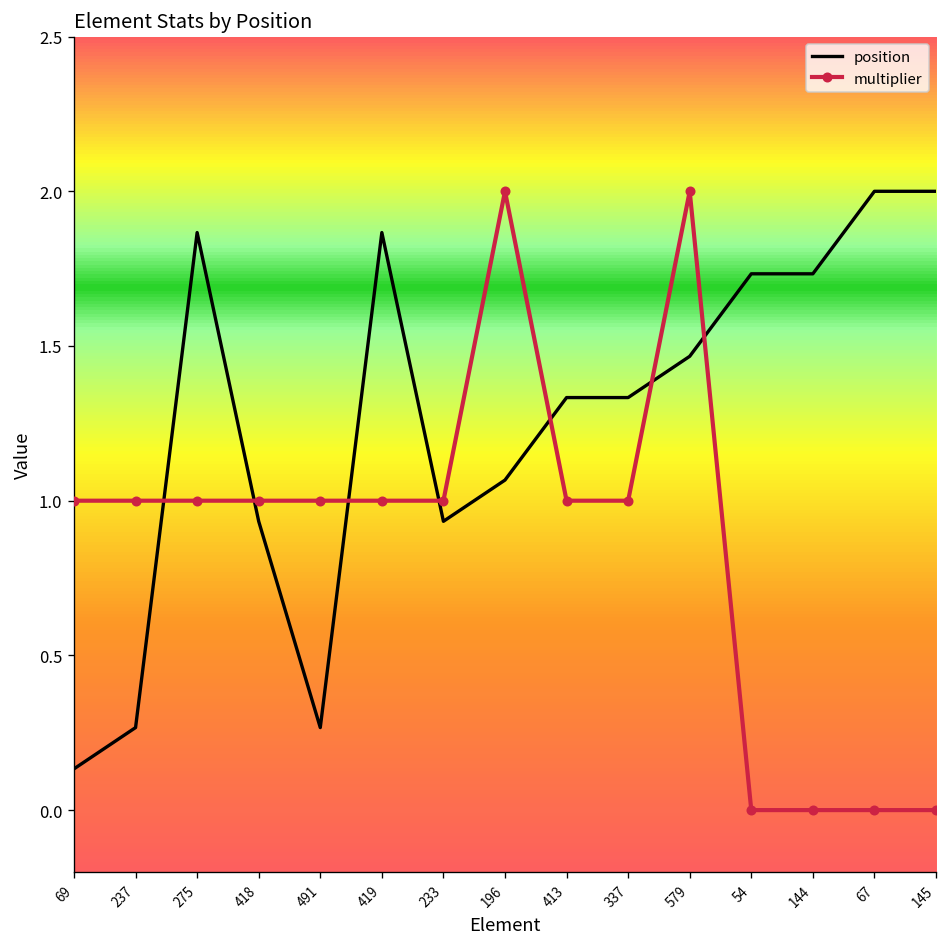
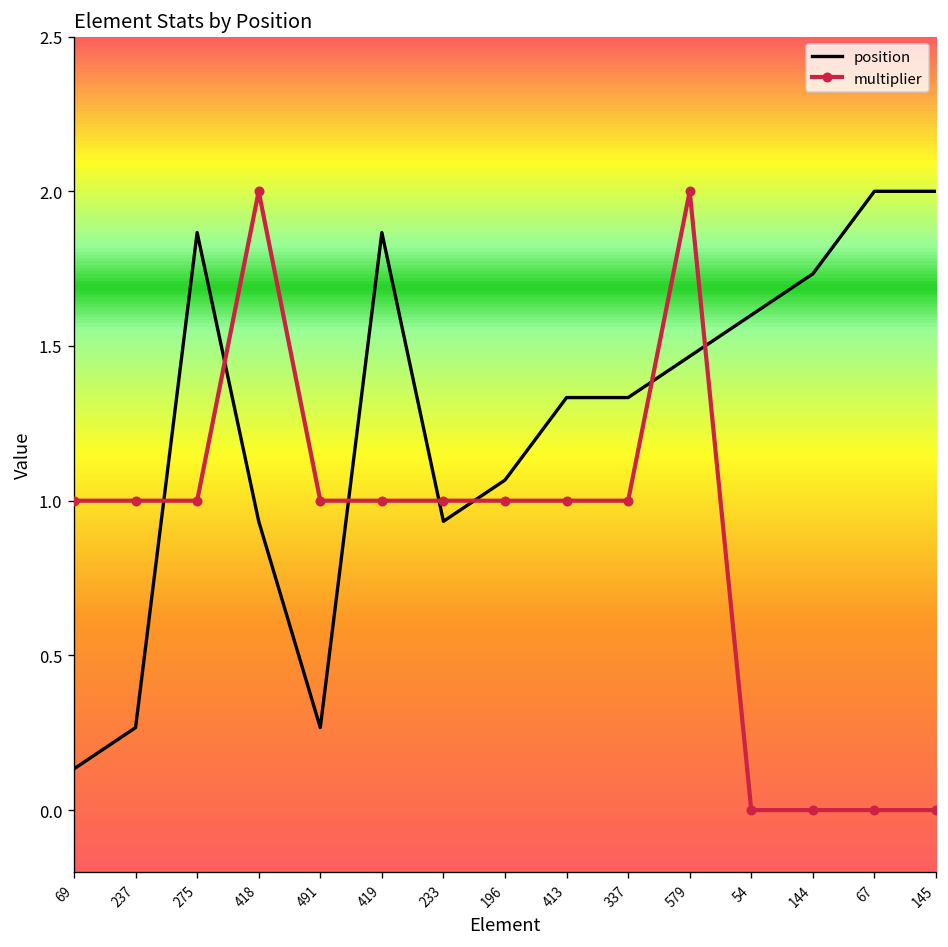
multiplier, 418: 1 -> 2
multiplier, 196: 2 -> 1
position, 54: 1.73 -> 1.60
